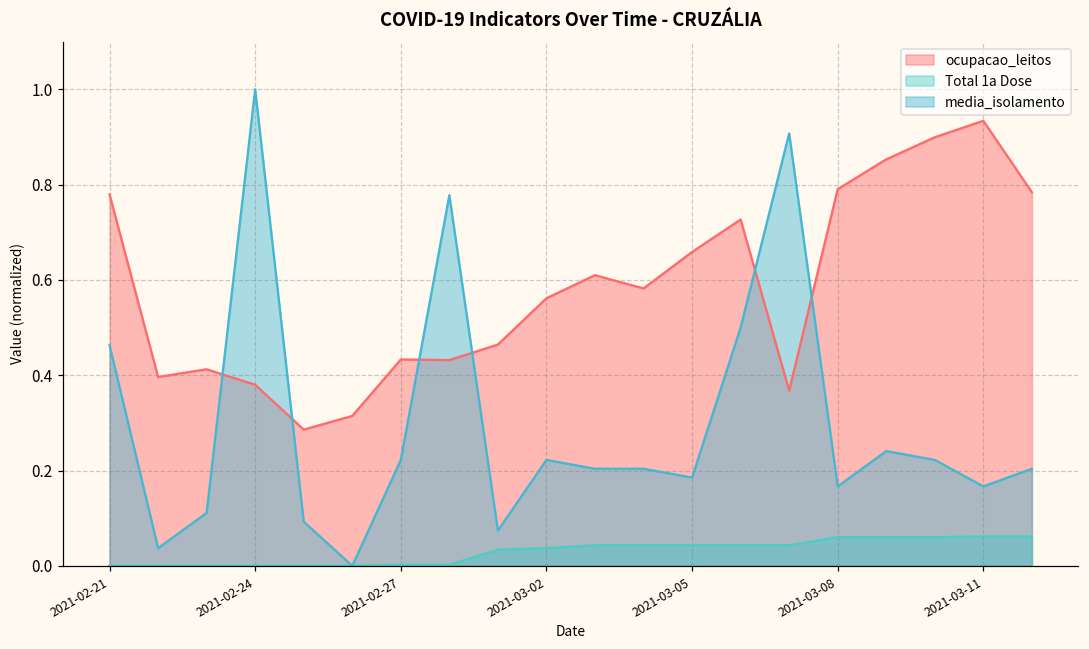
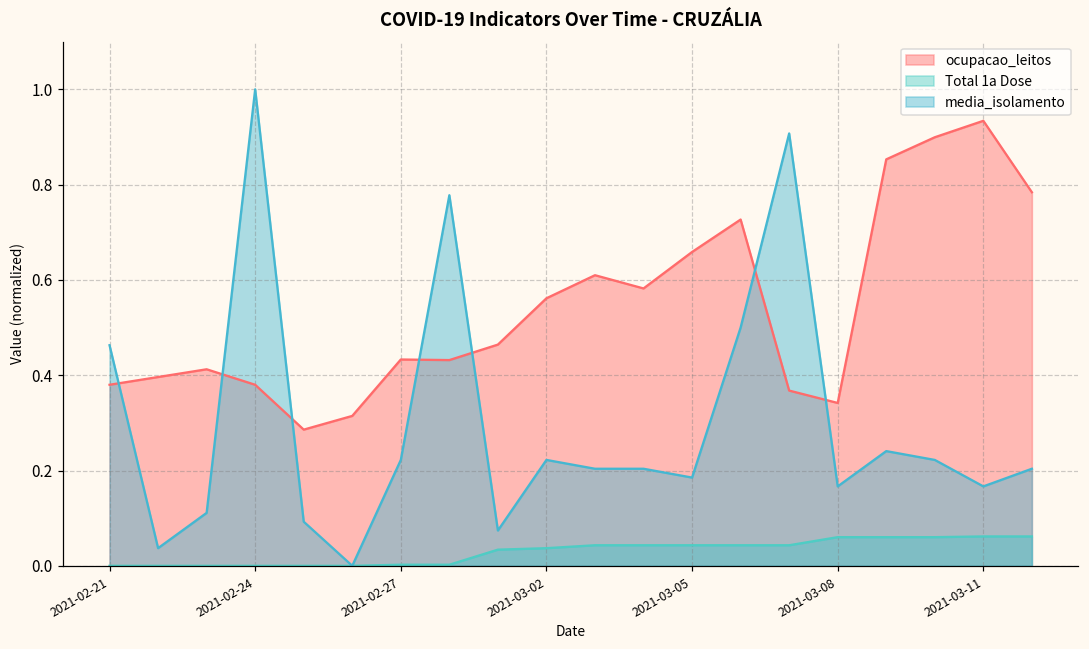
ocupacao_leitos, 2021-02-21: 0.78 -> 0.38
ocupacao_leitos, 2021-03-08: 0.79 -> 0.34
